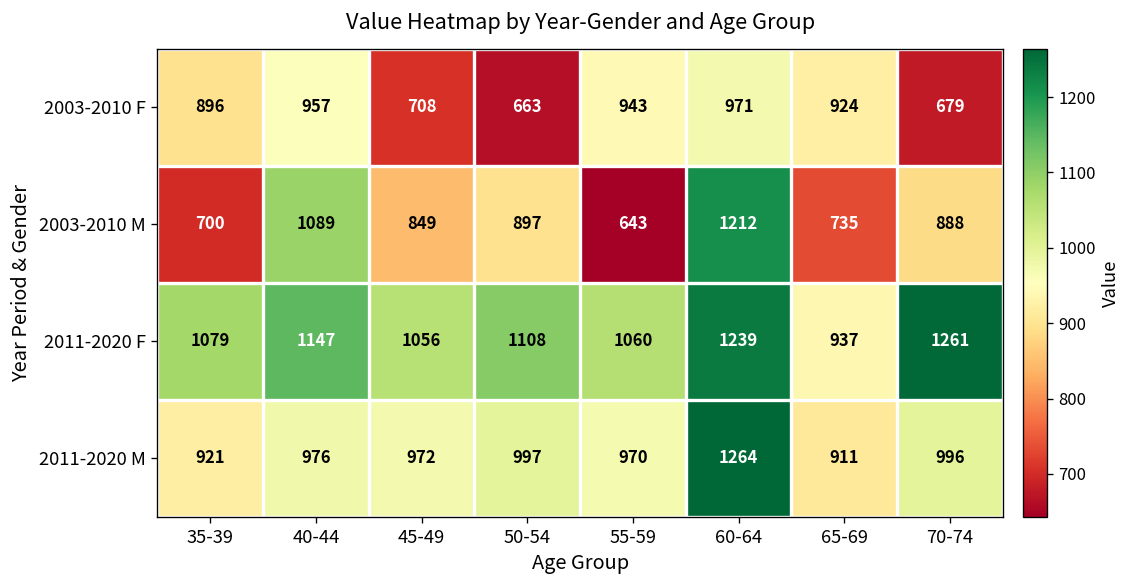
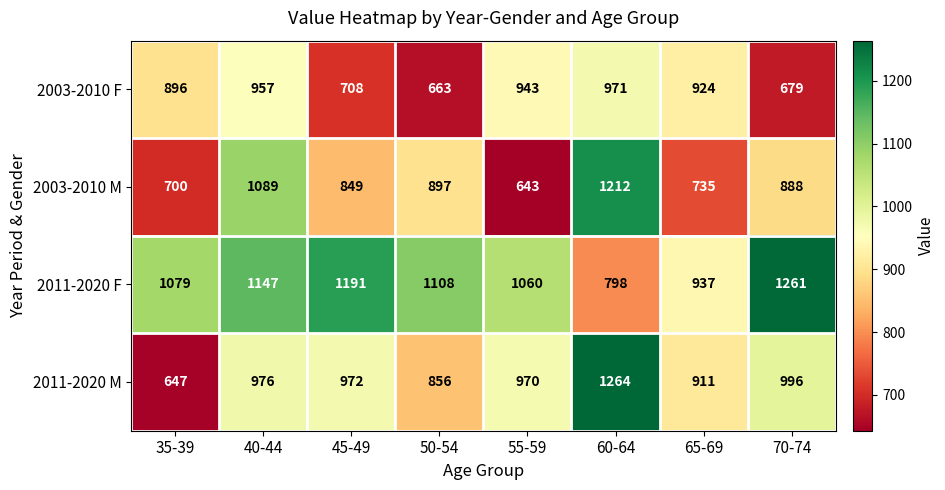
2011-2020 F, 45-49: 1056 -> 1191
2011-2020 F, 60-64: 1239 -> 798
2011-2020 M, 35-39: 921 -> 647
2011-2020 M, 50-54: 997 -> 856
